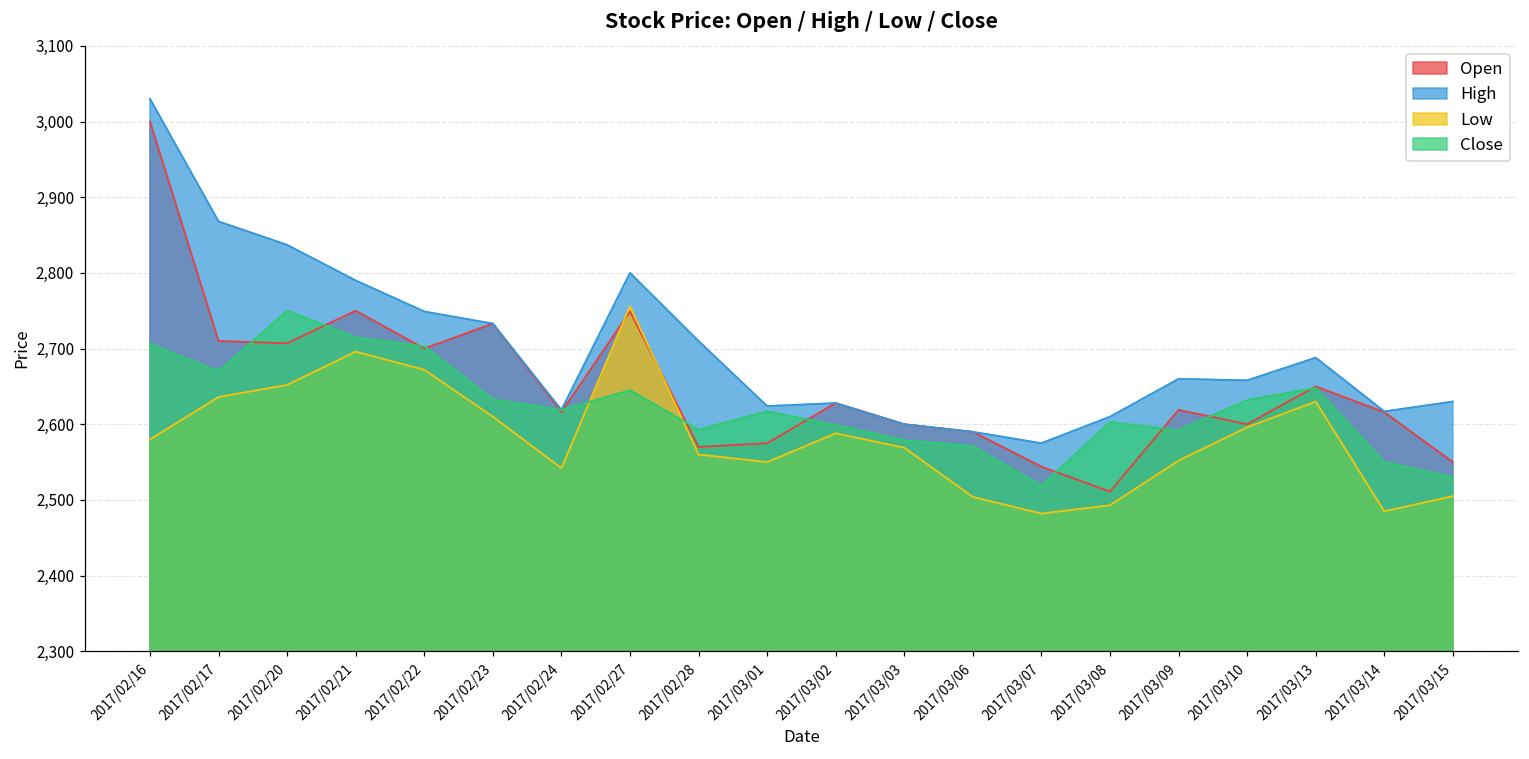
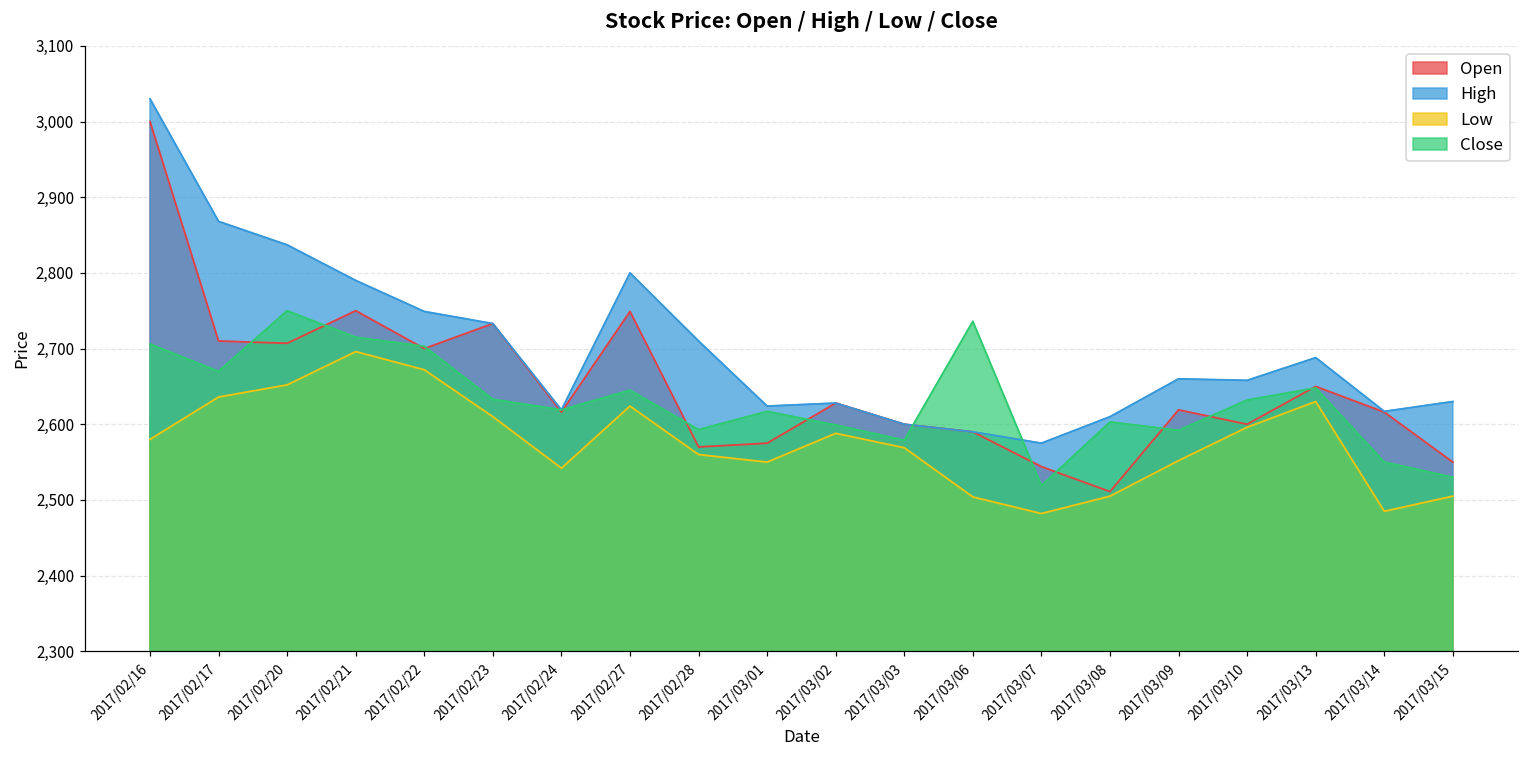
Low, 2017/02/27: 2,760 -> 2,620
Close, 2017/03/06: 2,570 -> 2,740
Low, 2017/03/08: 2,490 -> 2,510
